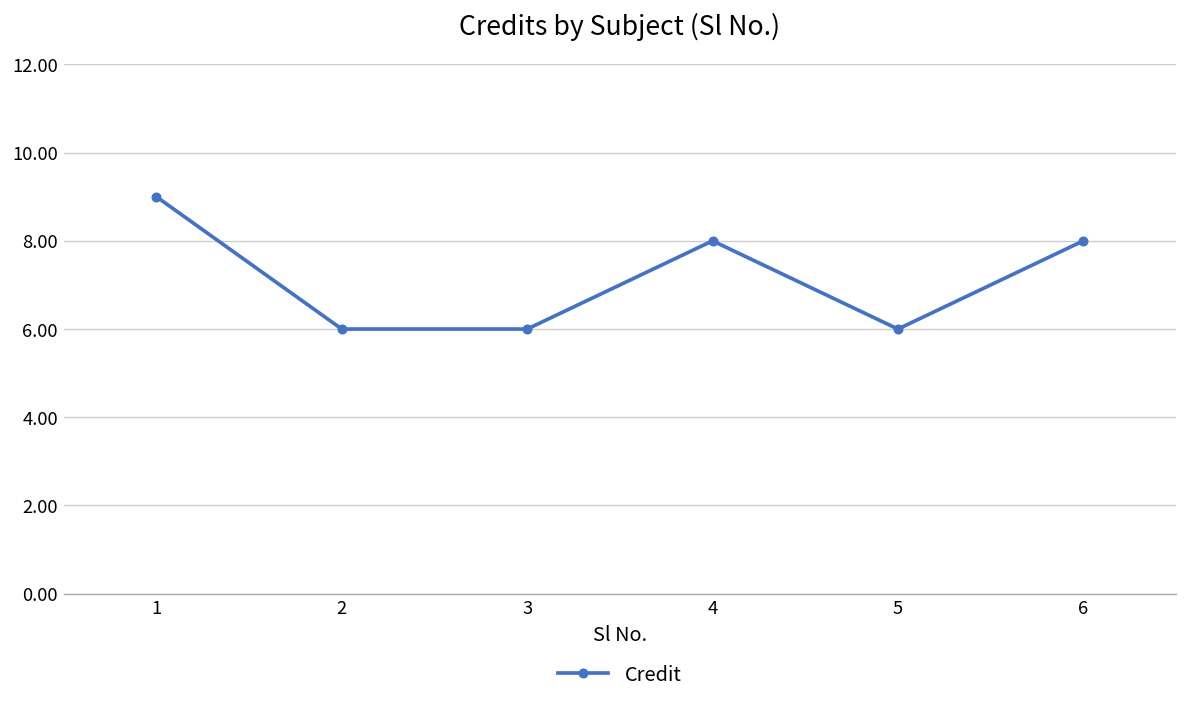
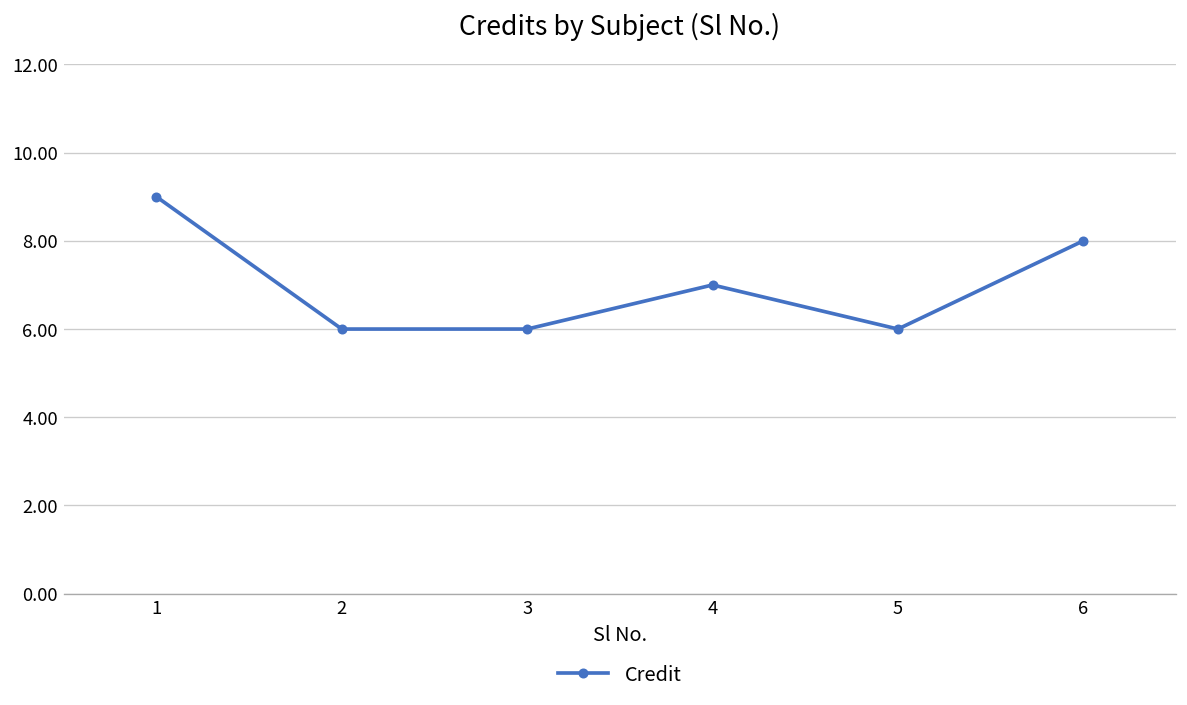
4: 8 -> 7
